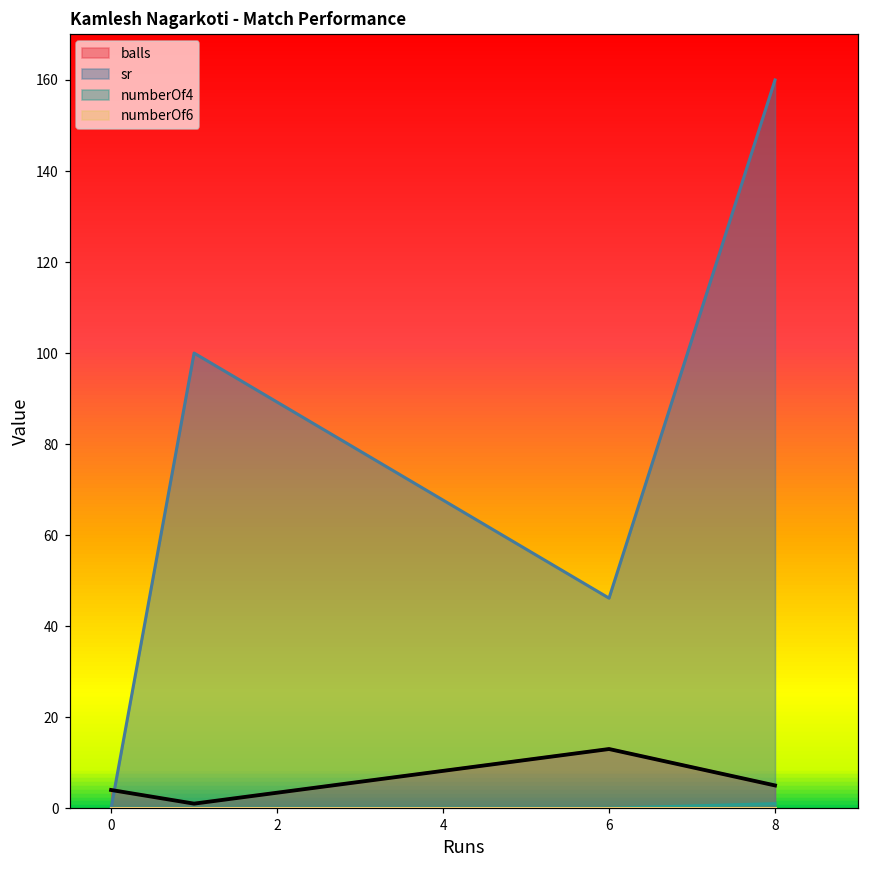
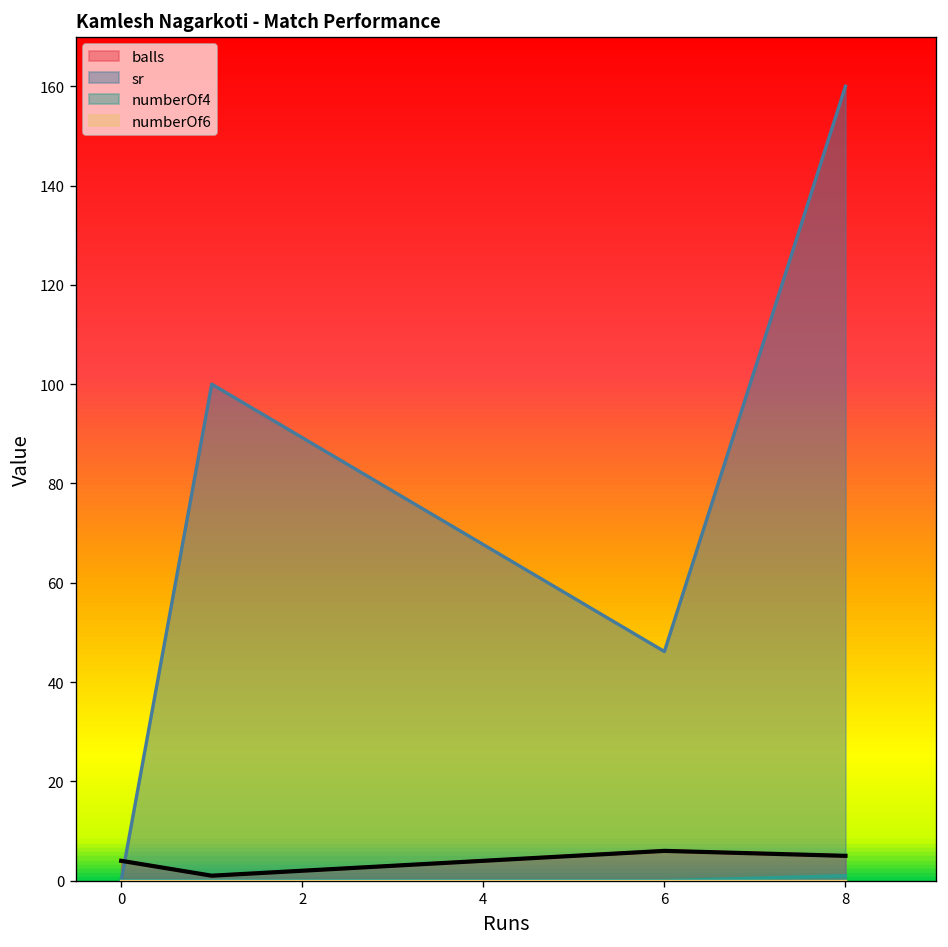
balls, 6: 13 -> 6
